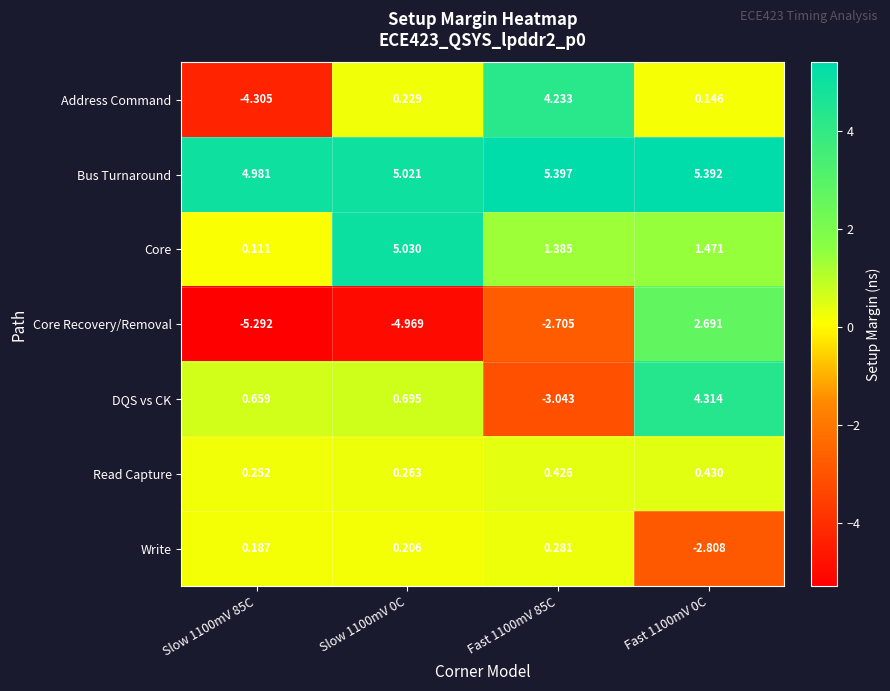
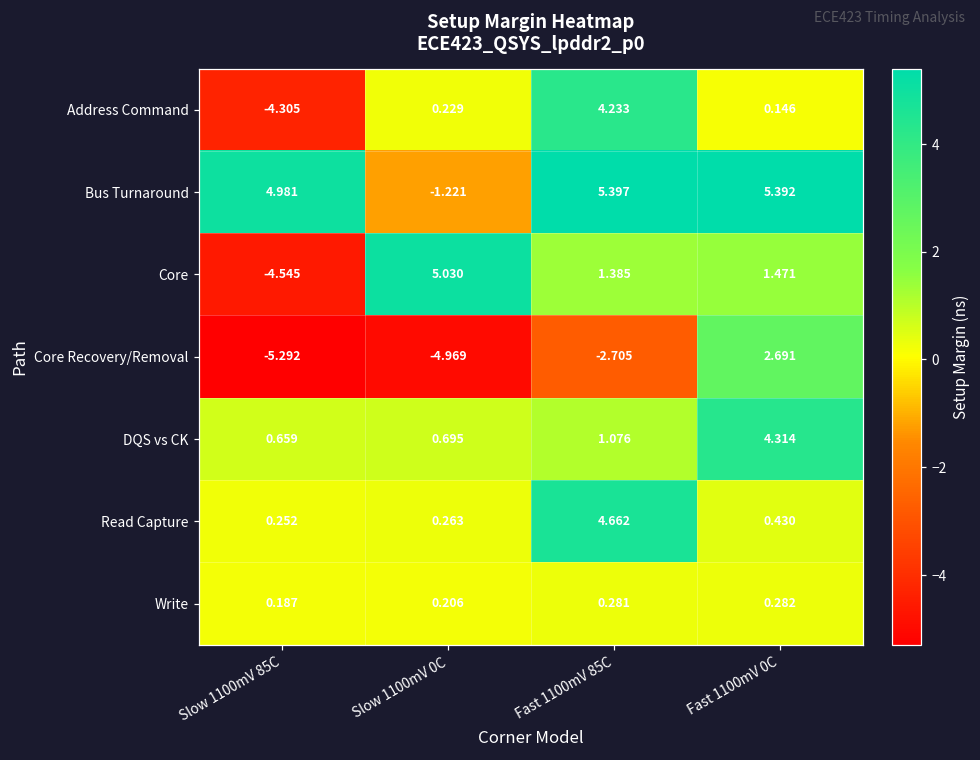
Bus Turnaround, Slow 1100mV 0C: 5.021 -> -1.221
Core, Slow 1100mV 85C: 0.111 -> -4.545
DQS vs CK, Fast 1100mV 85C: -3.043 -> 1.076
Read Capture, Fast 1100mV 85C: 0.426 -> 4.662
Write, Fast 1100mV 0C: -2.808 -> 0.282
